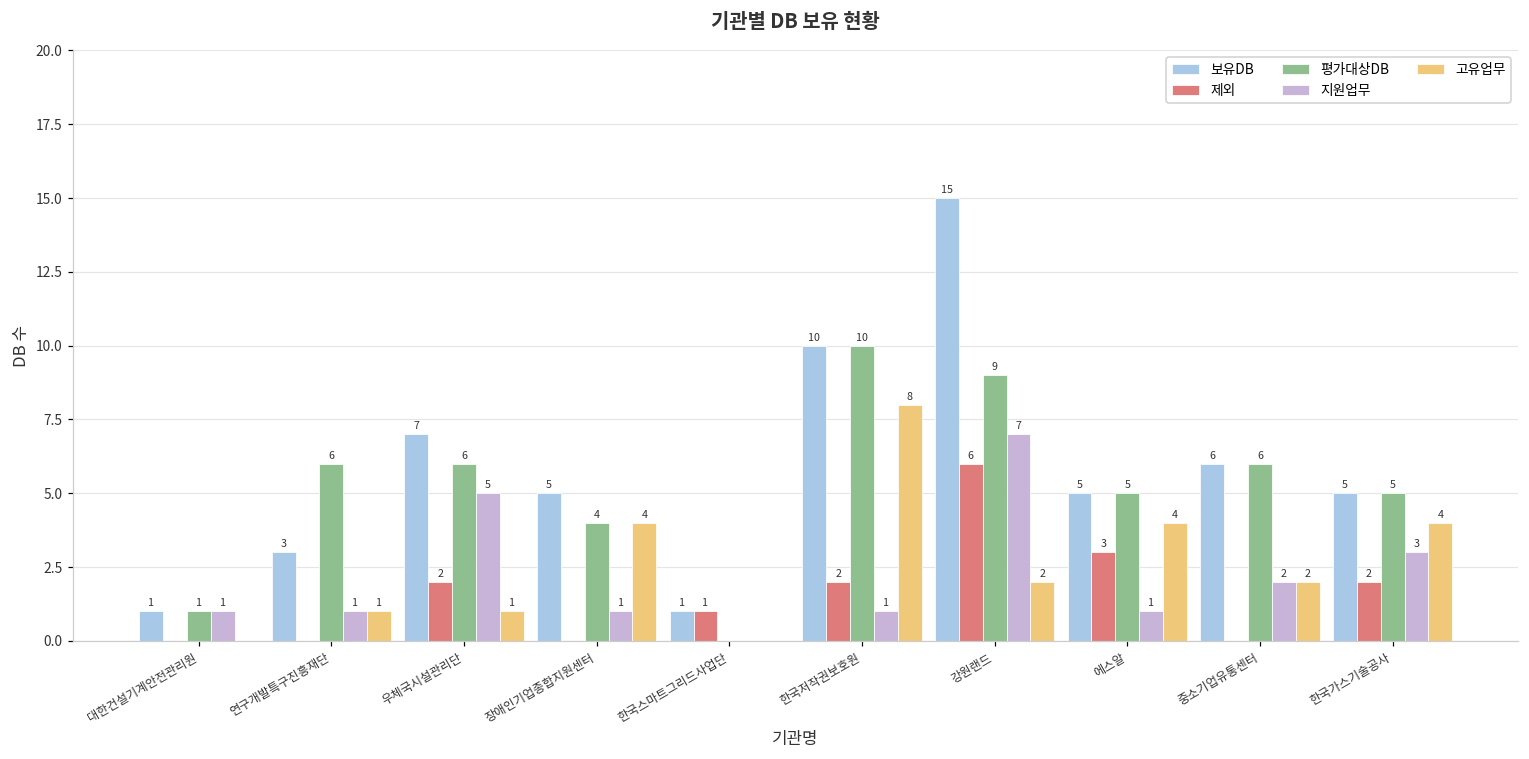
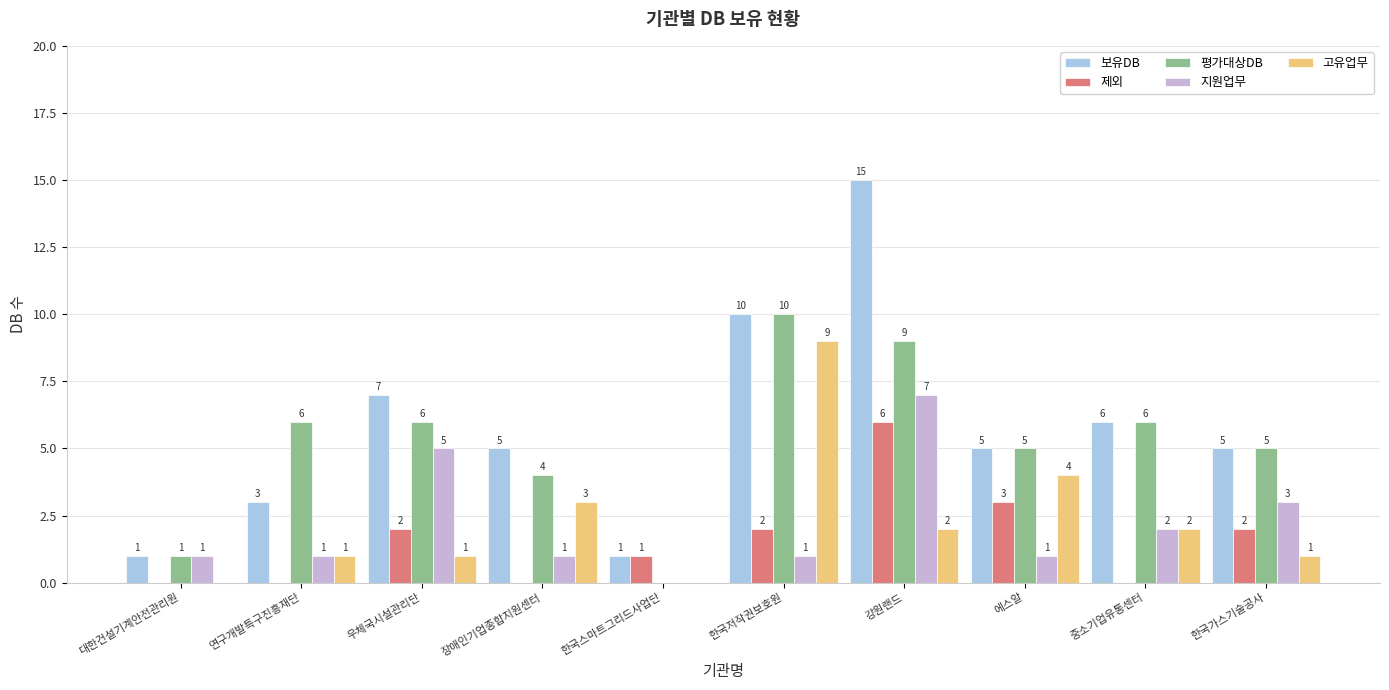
고유업무, 장애인기업종합지원센터: 4 -> 3
고유업무, 한국저작권보호원: 8 -> 9
고유업무, 한국가스기술공사: 4 -> 1
